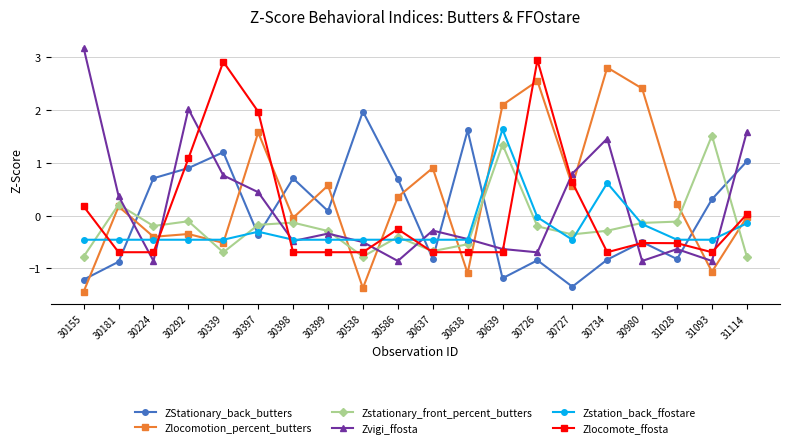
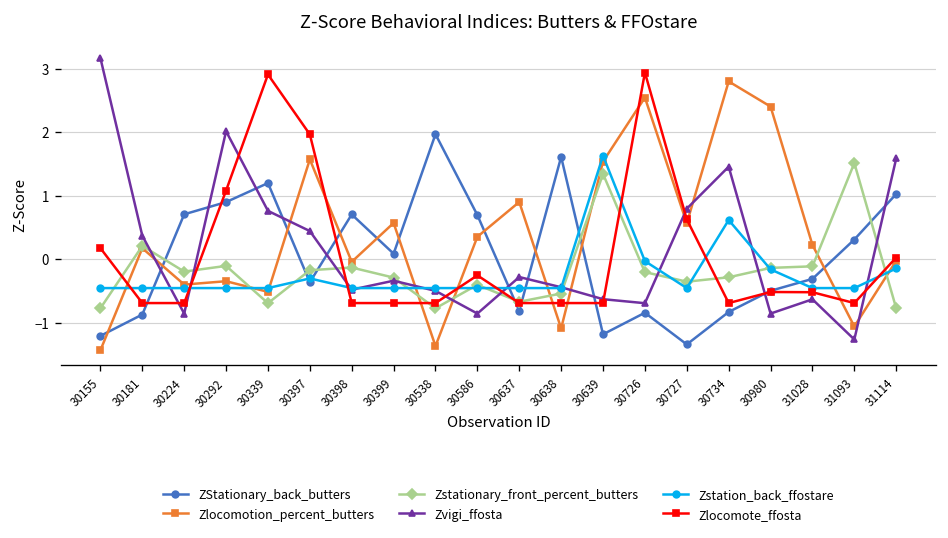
Zlocomotion_percent_butters, 30639: 2.1 -> 1.5
ZStationary_back_butters, 31028: -0.8 -> -0.3
Zvigi_ffosta, 31093: -0.9 -> -1.3
